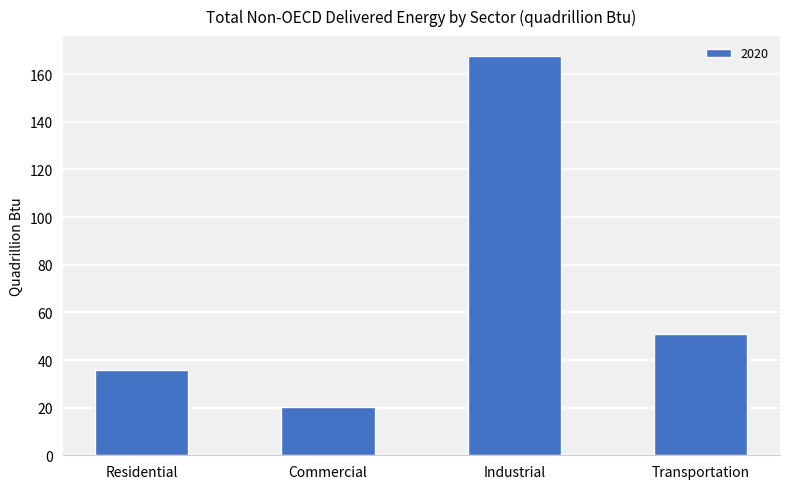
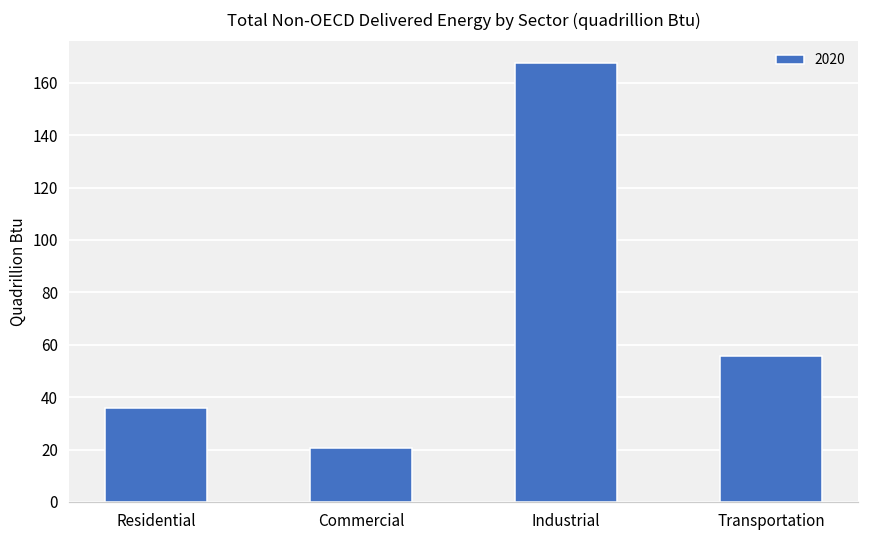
Transportation: 51 -> 56
